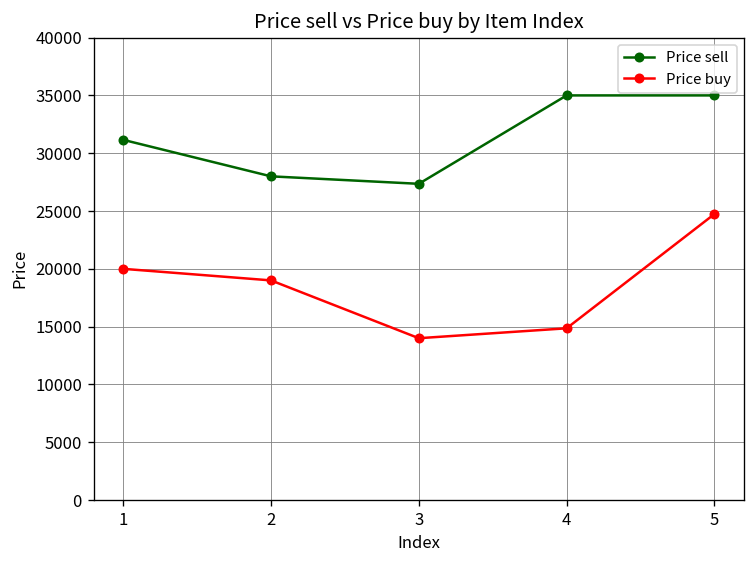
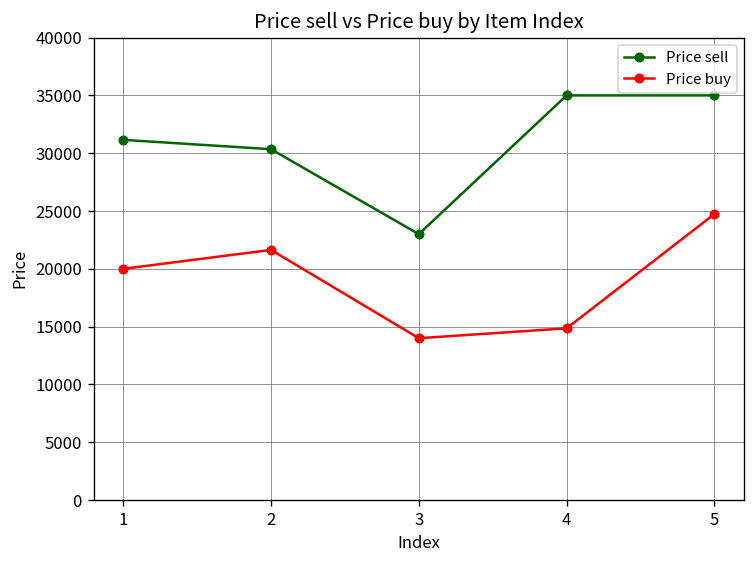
Price sell, 2: 28000 -> 30000
Price buy, 2: 19000 -> 22000
Price sell, 3: 27000 -> 23000
